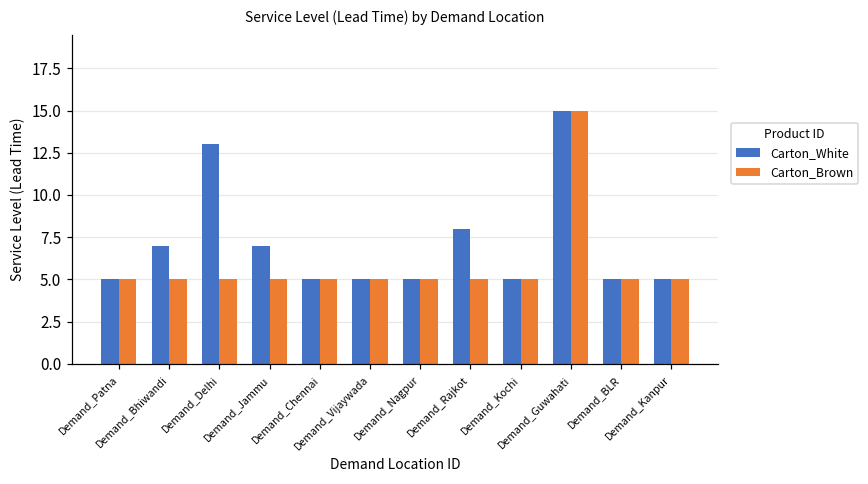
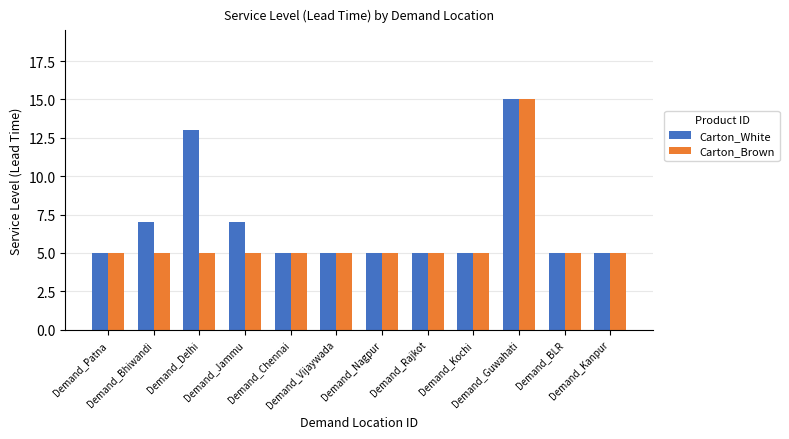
Carton_White, Demand_Rajkot: 8 -> 5
